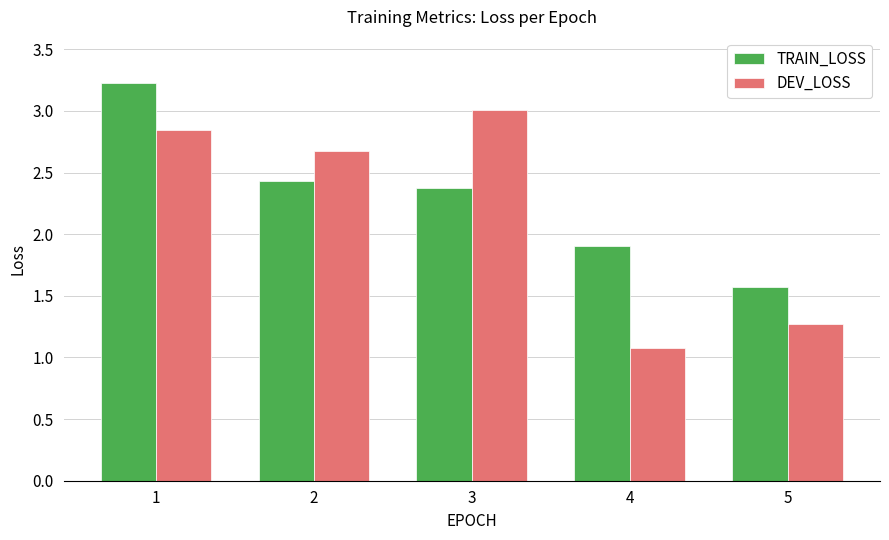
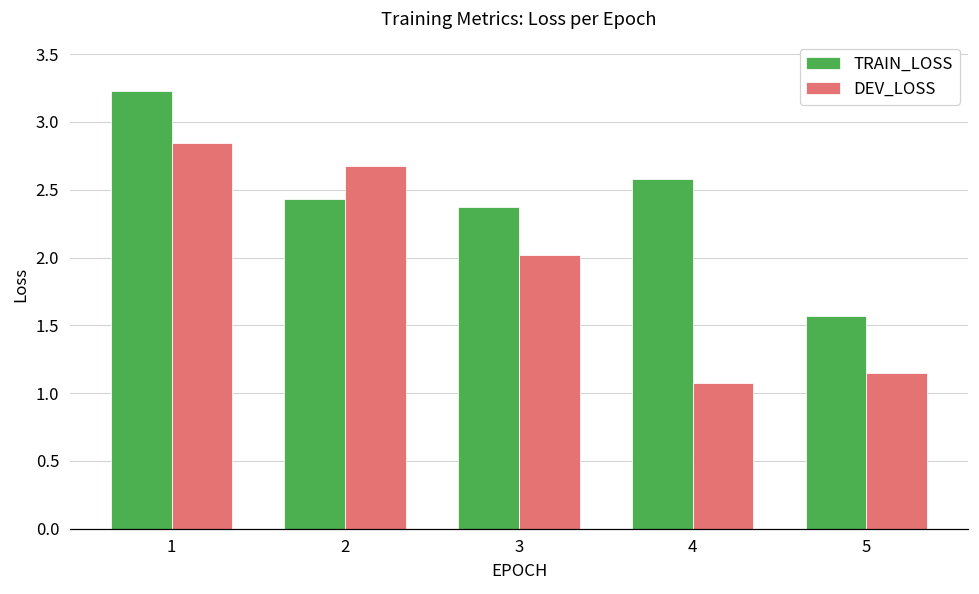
DEV_LOSS, 3: 3.01 -> 2.02
TRAIN_LOSS, 4: 1.90 -> 2.58
DEV_LOSS, 5: 1.27 -> 1.15
